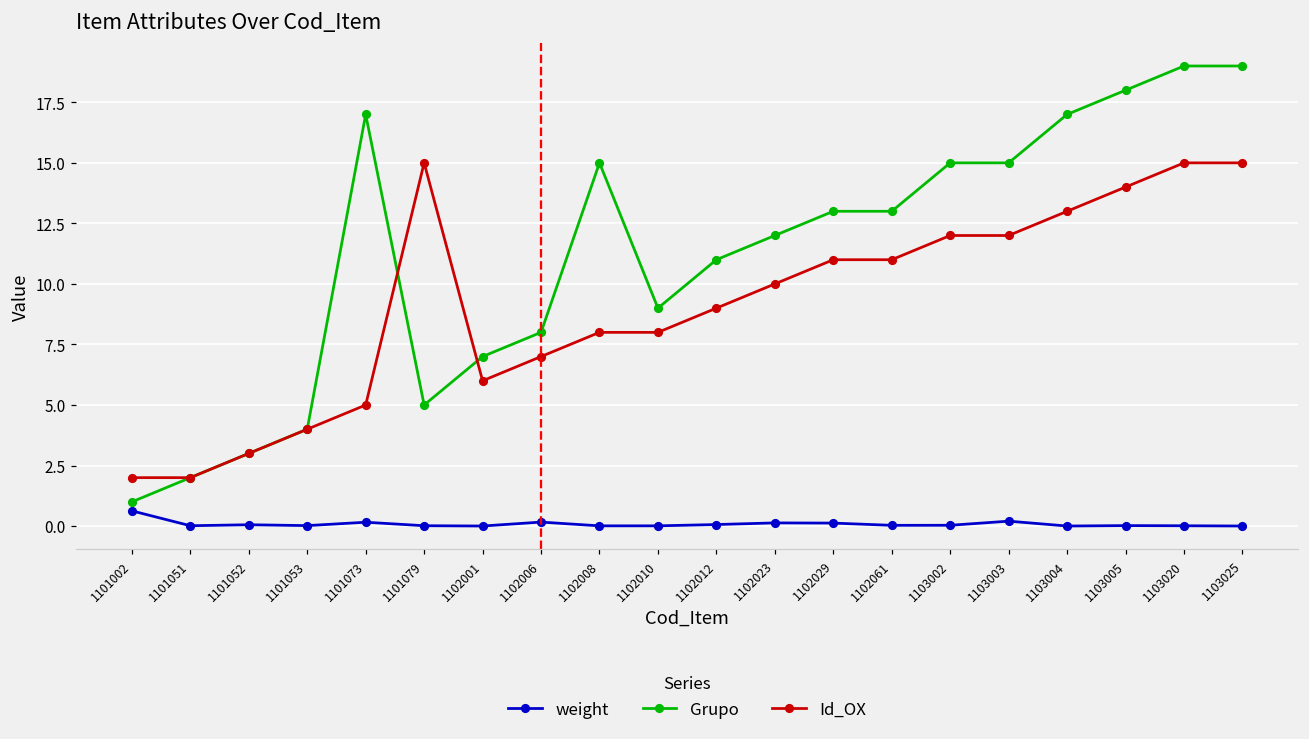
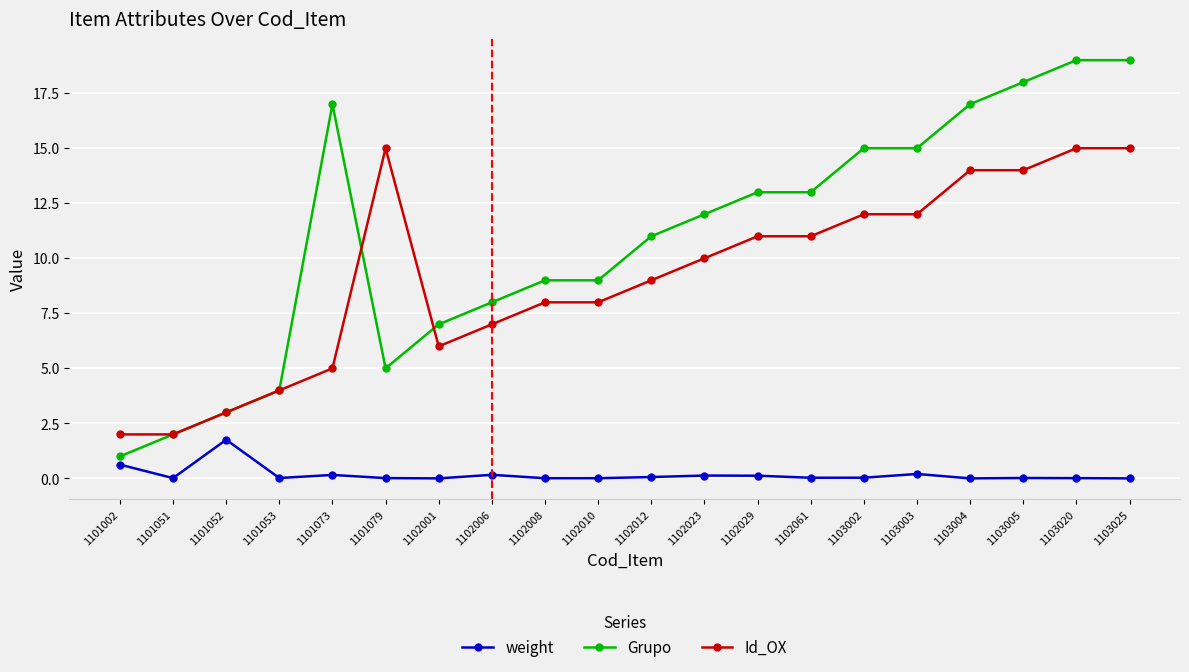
weight, 1101052: 0.1 -> 1.8
Grupo, 1102008: 15 -> 9
Id_OX, 1103004: 13 -> 14
